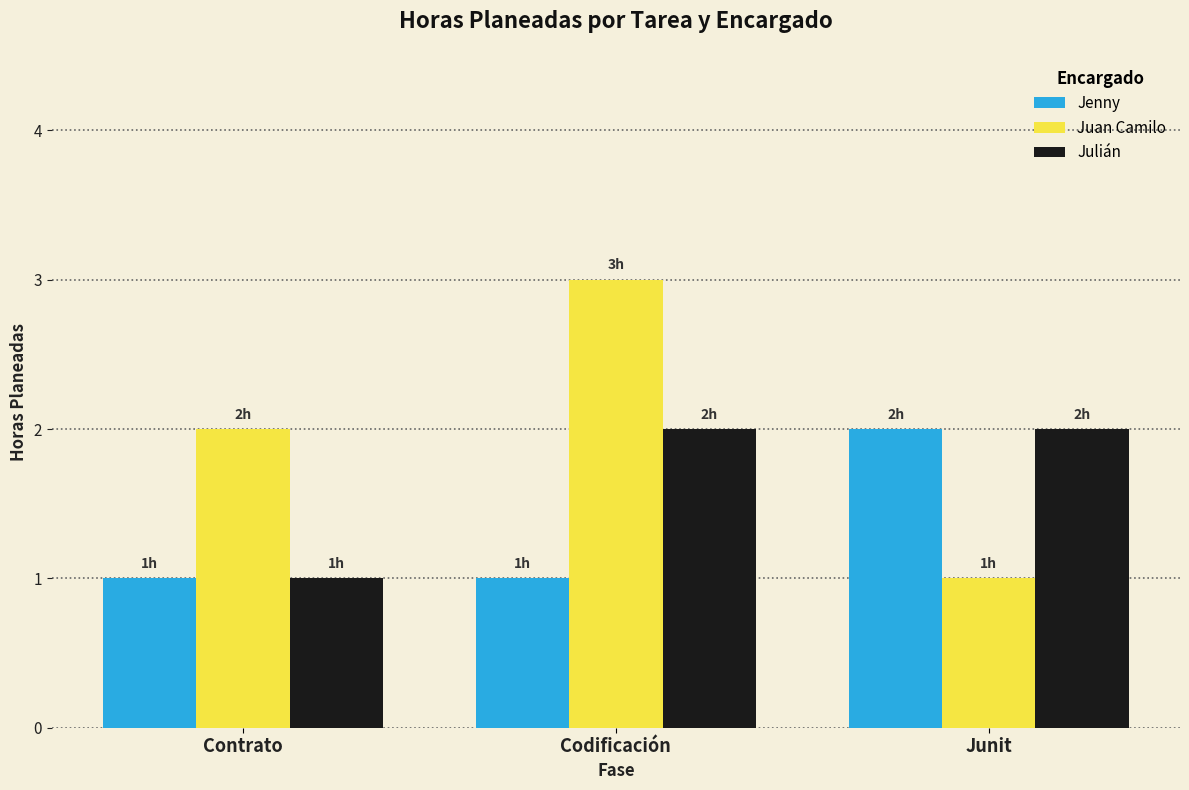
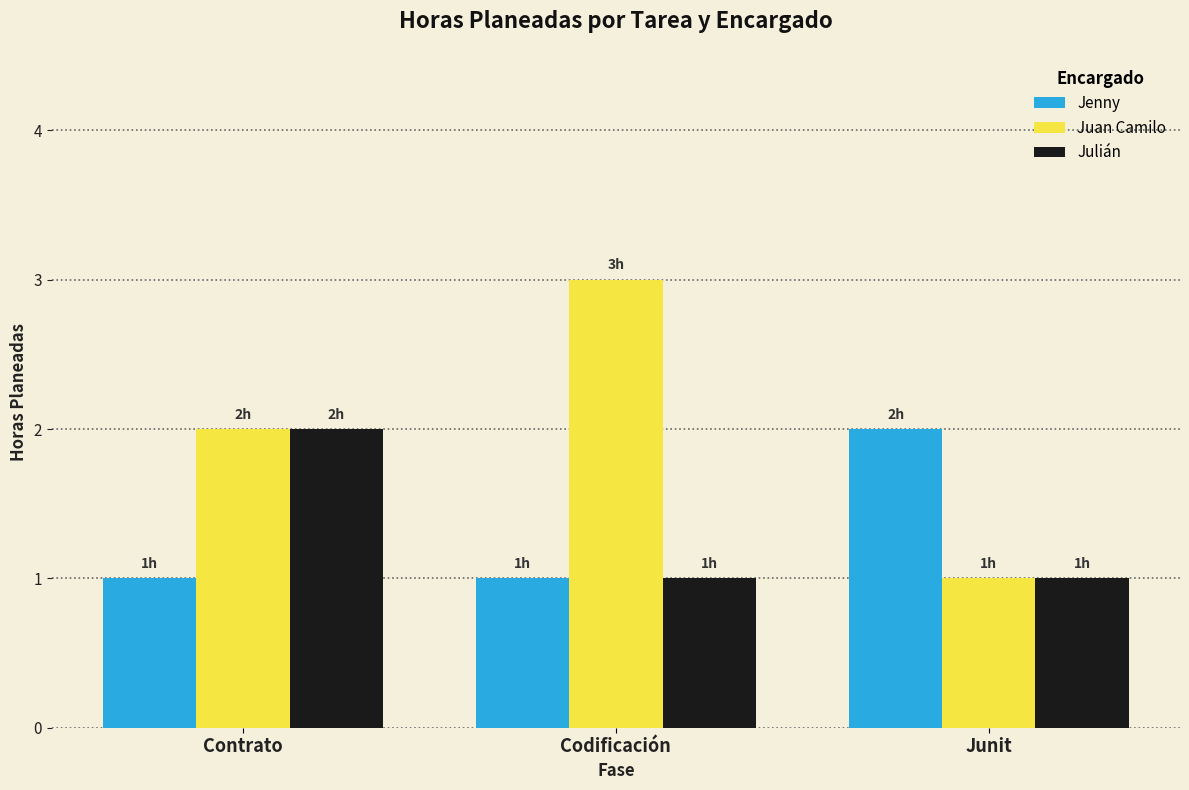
Julián, Contrato: 1h -> 2h
Julián, Codificación: 2h -> 1h
Julián, Junit: 2h -> 1h
